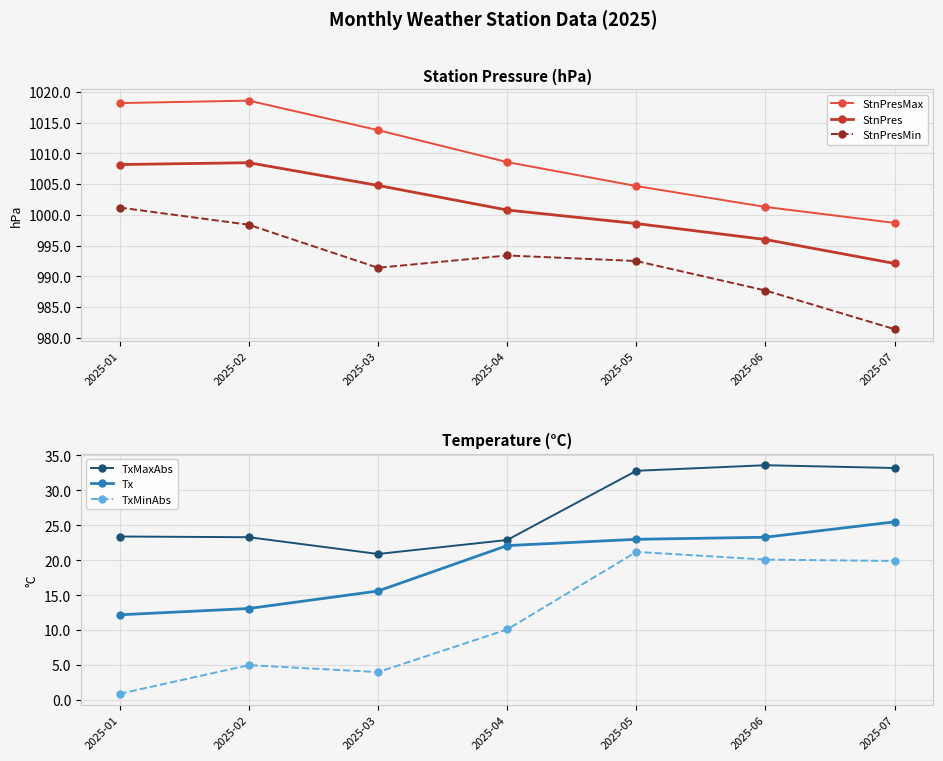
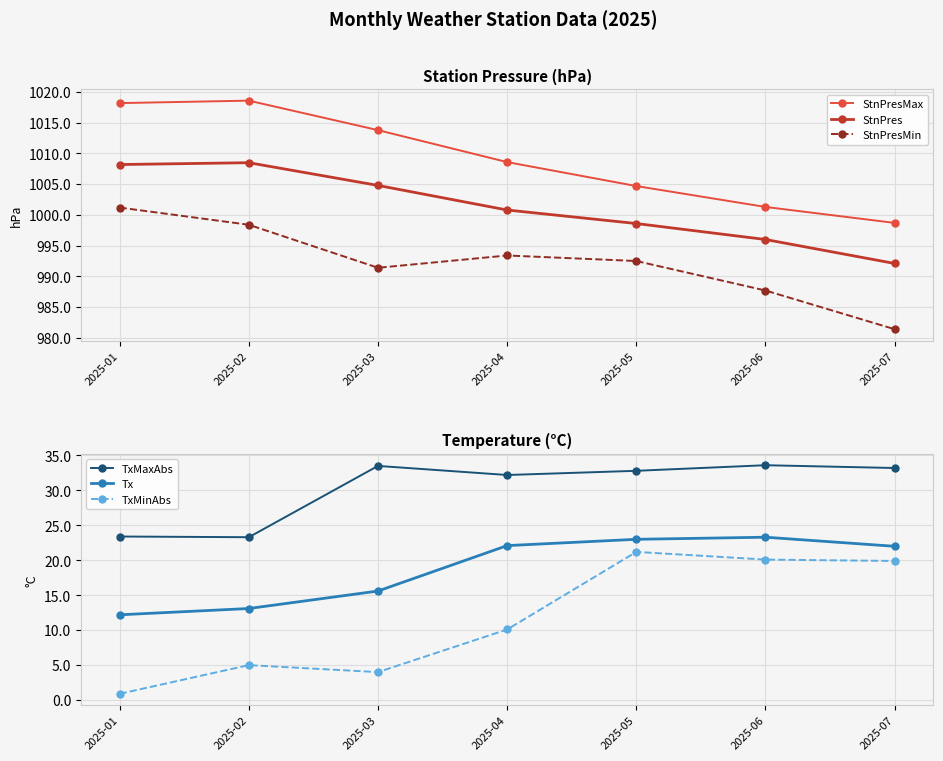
Temperature (°C), TxMaxAbs, 2025-03: 21 -> 34
Temperature (°C), TxMaxAbs, 2025-04: 23 -> 32
Temperature (°C), Tx, 2025-07: 26 -> 22
